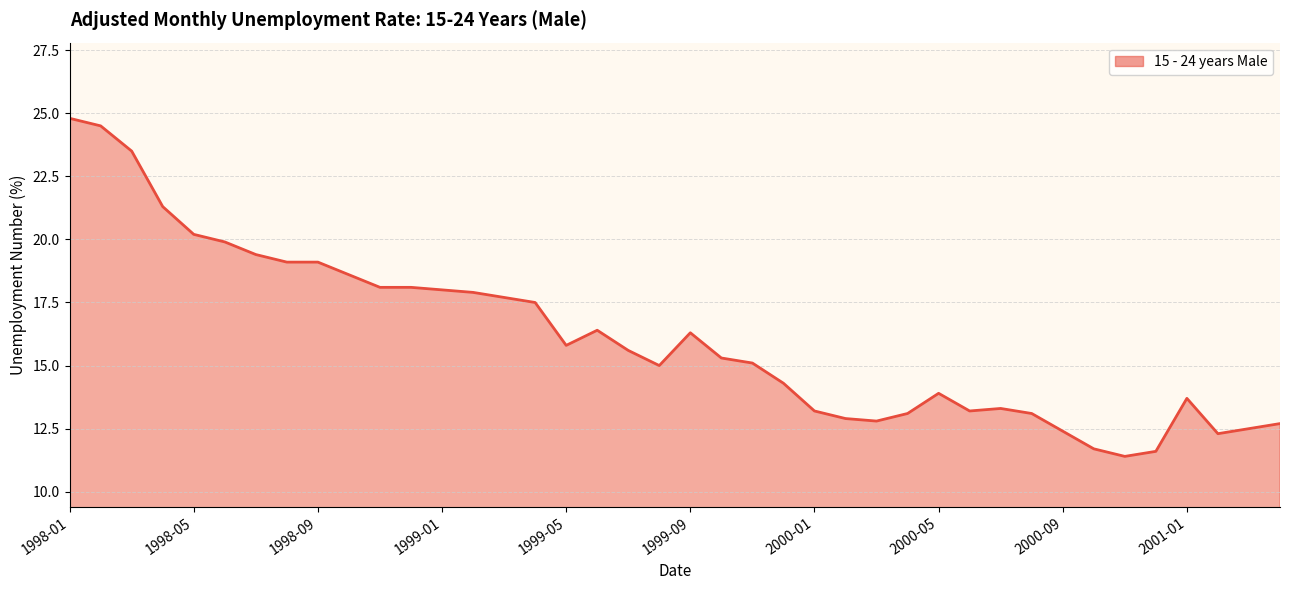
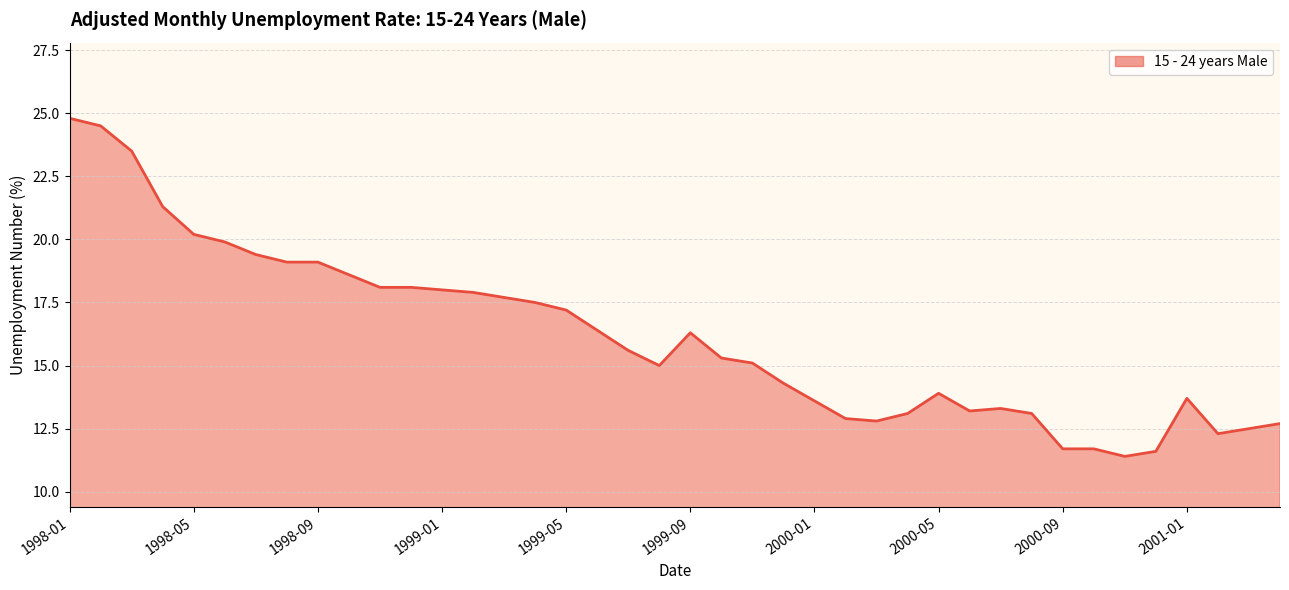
1999-05: 15.8 -> 17.2
2000-01: 13.2 -> 13.6
2000-09: 12.4 -> 11.7
